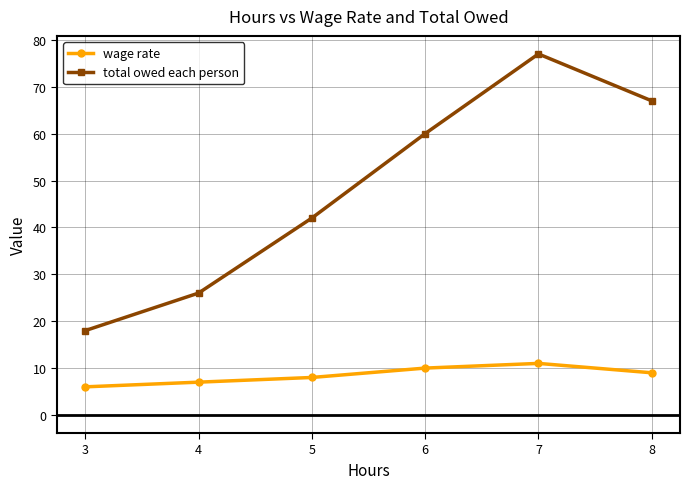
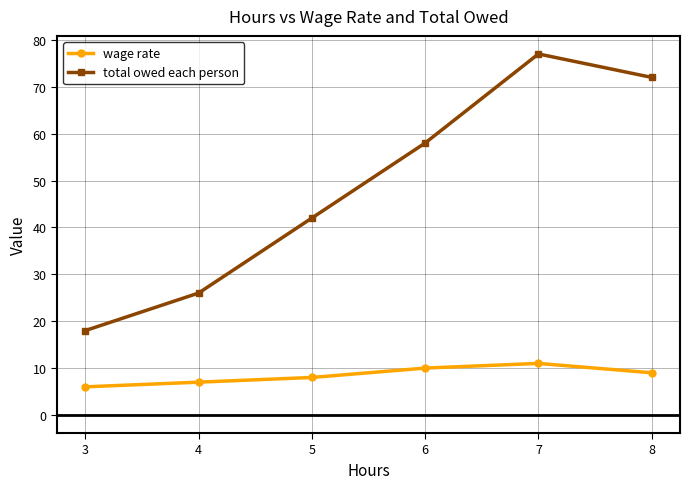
total owed each person, 6: 60 -> 58
total owed each person, 8: 67 -> 72
